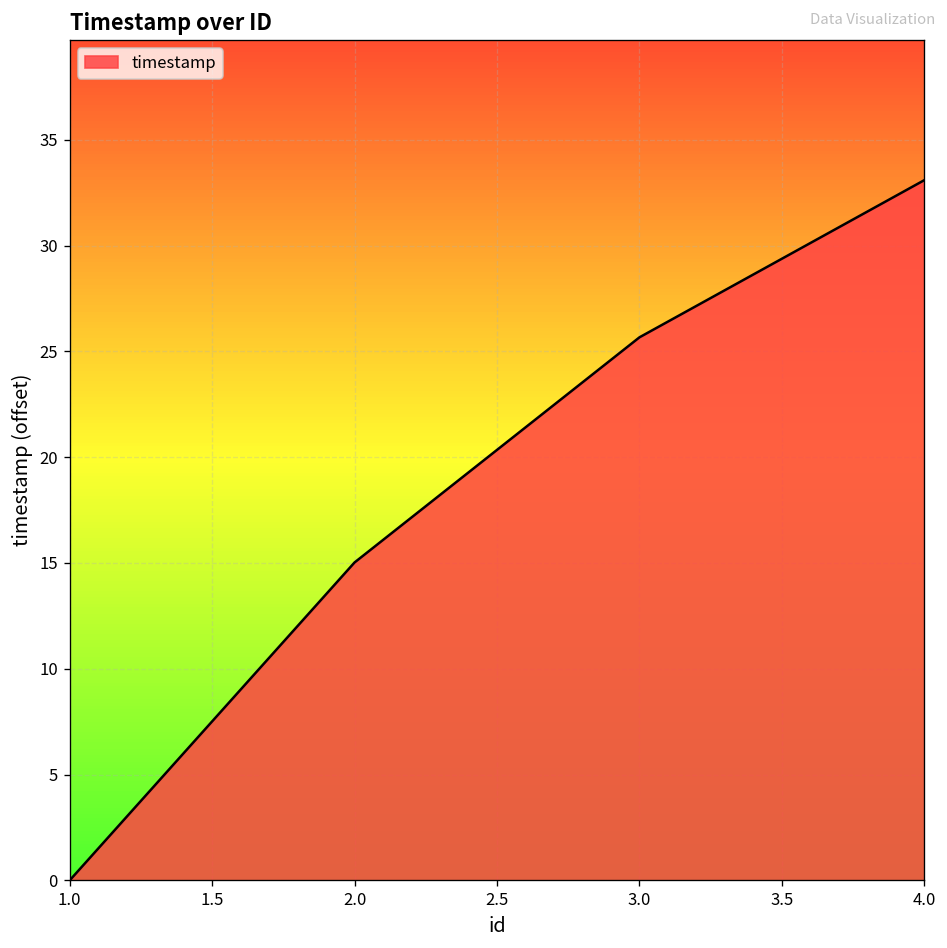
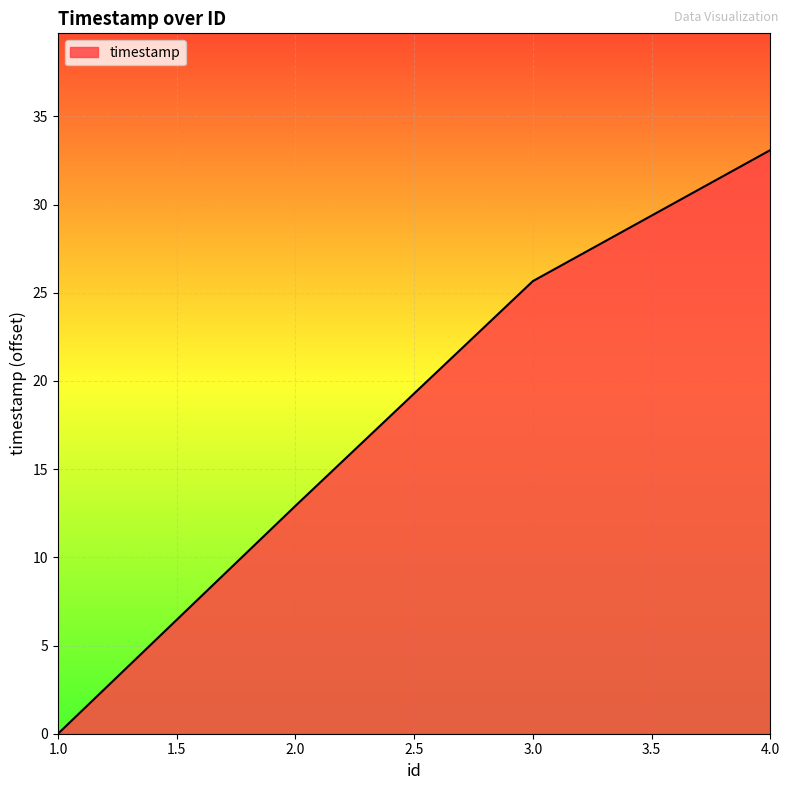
2.0: 15.0 -> 12.9
